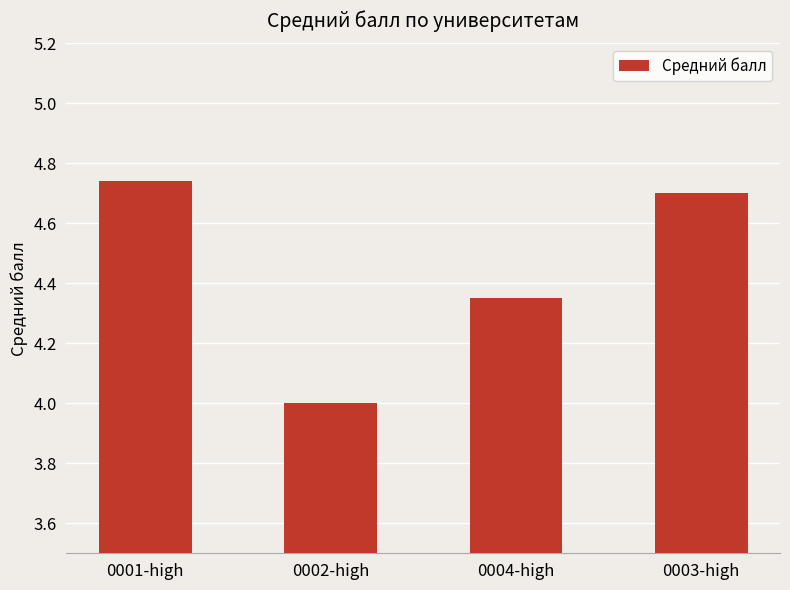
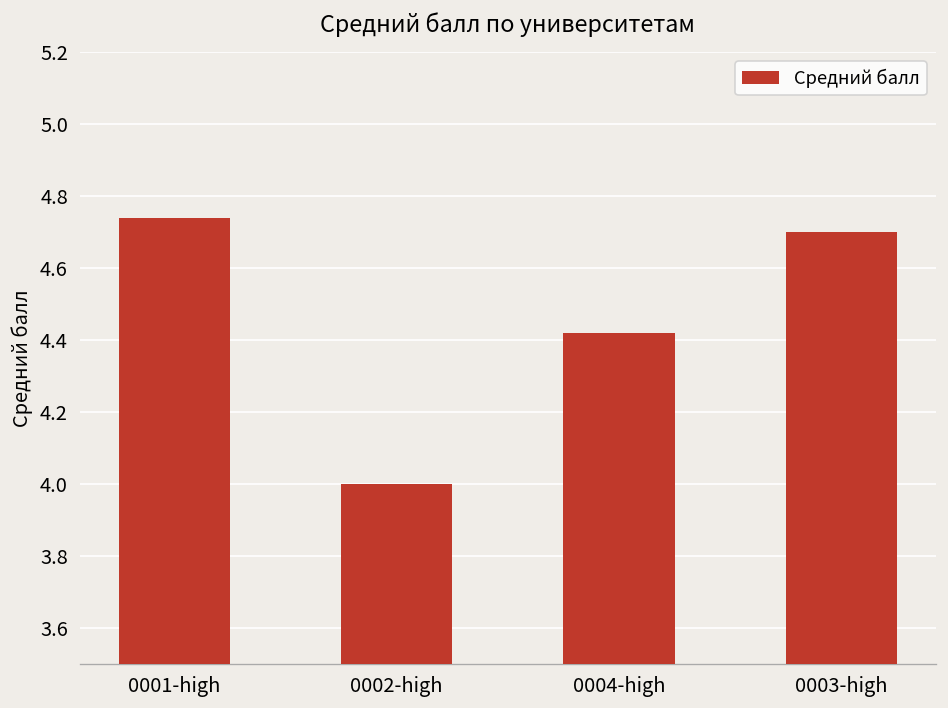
0004-high: 4.35 -> 4.42
